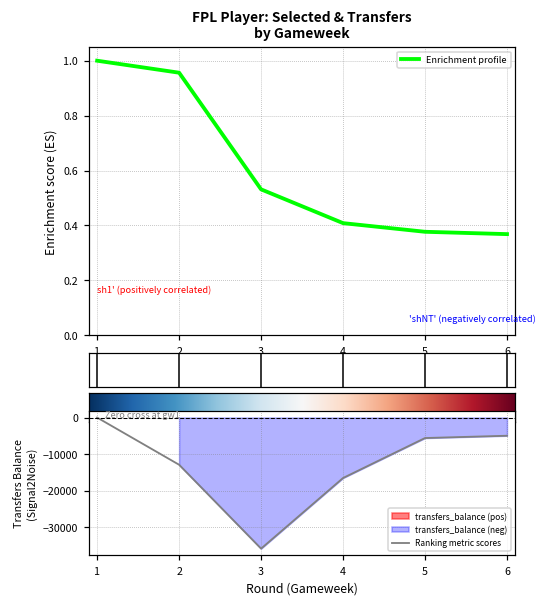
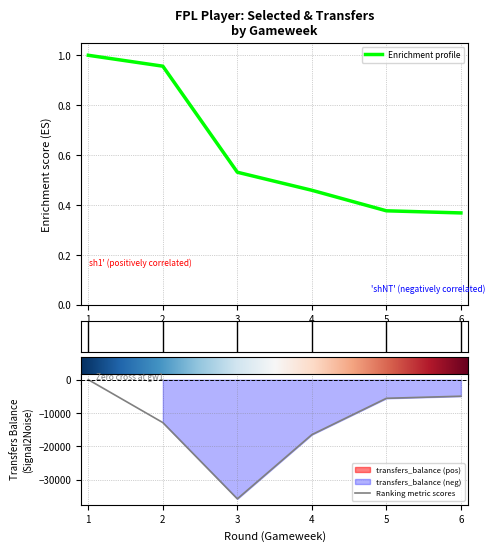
FPL Player: Selected & Transfers by Gameweek, 4: 0.41 -> 0.46
